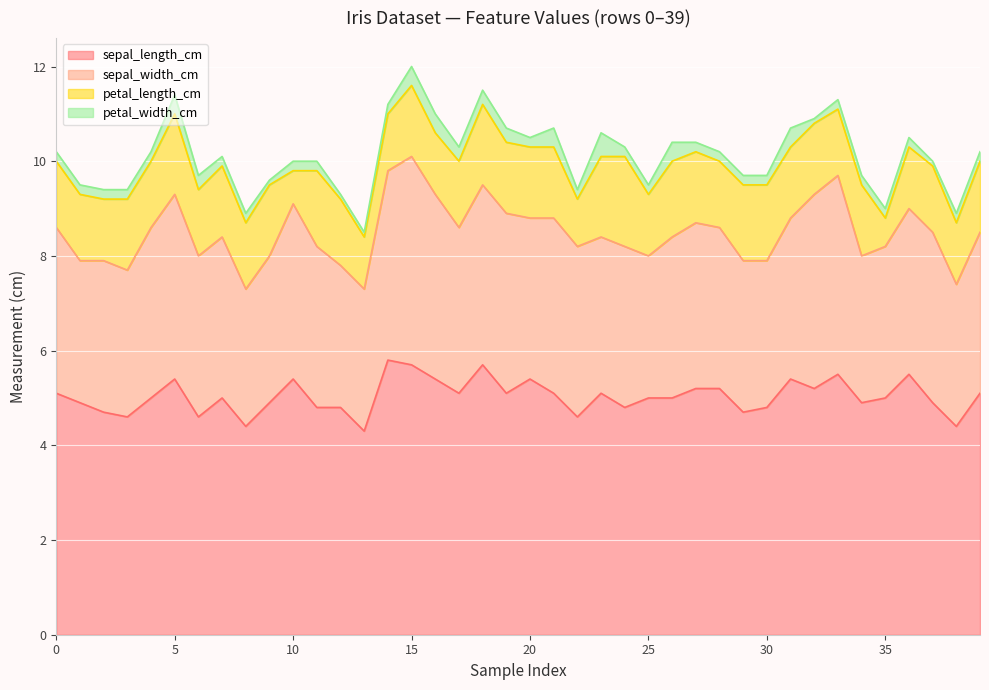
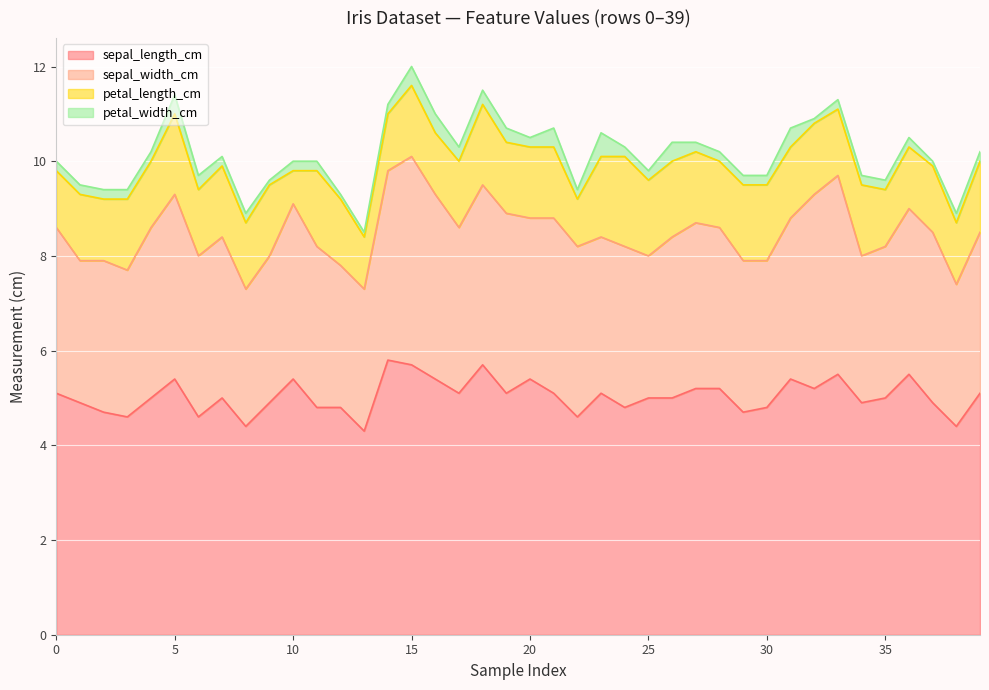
petal_length_cm, 0: 1.4 -> 1.2
petal_length_cm, 25: 1.3 -> 1.6
petal_length_cm, 35: 0.6 -> 1.2
